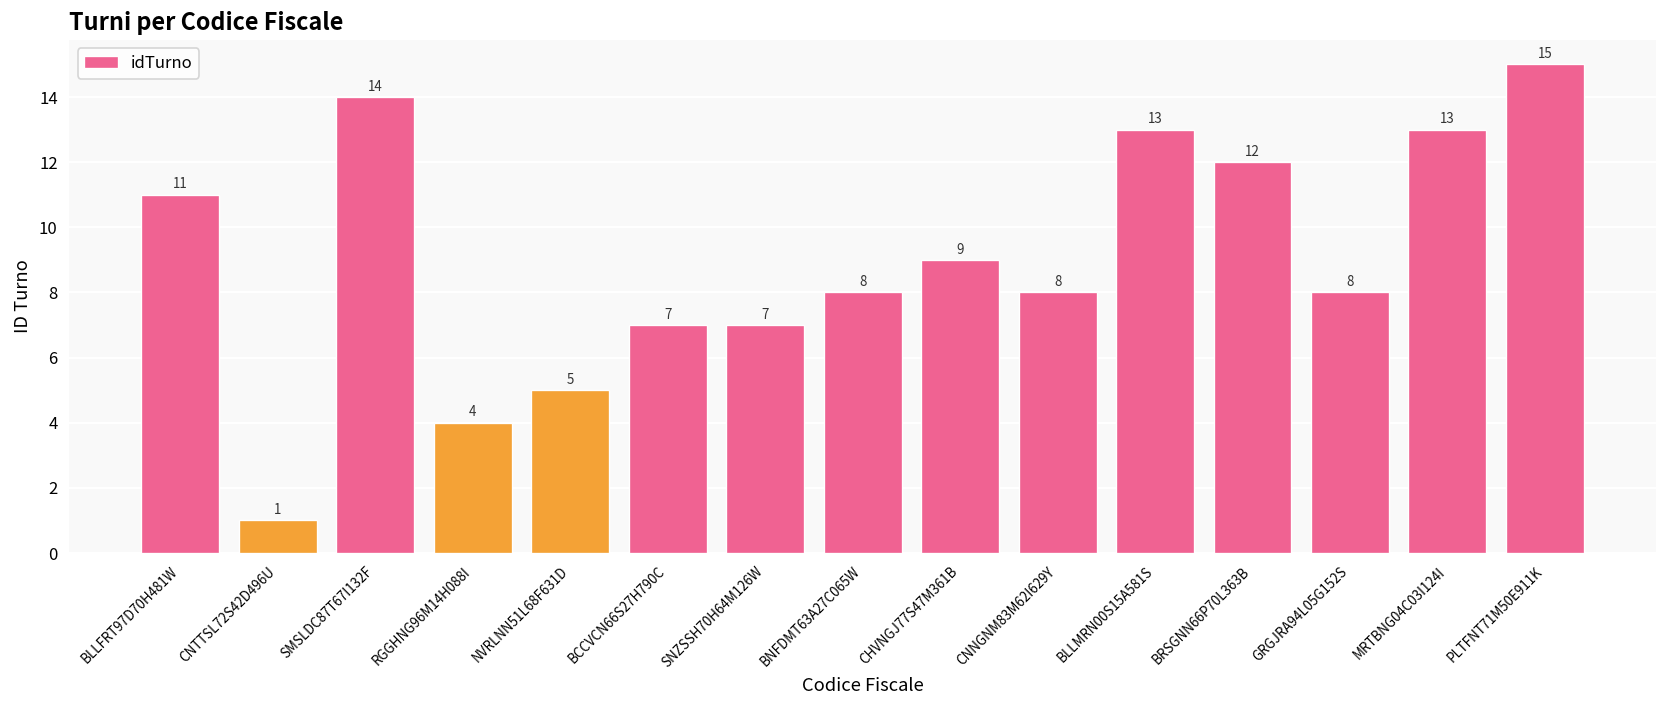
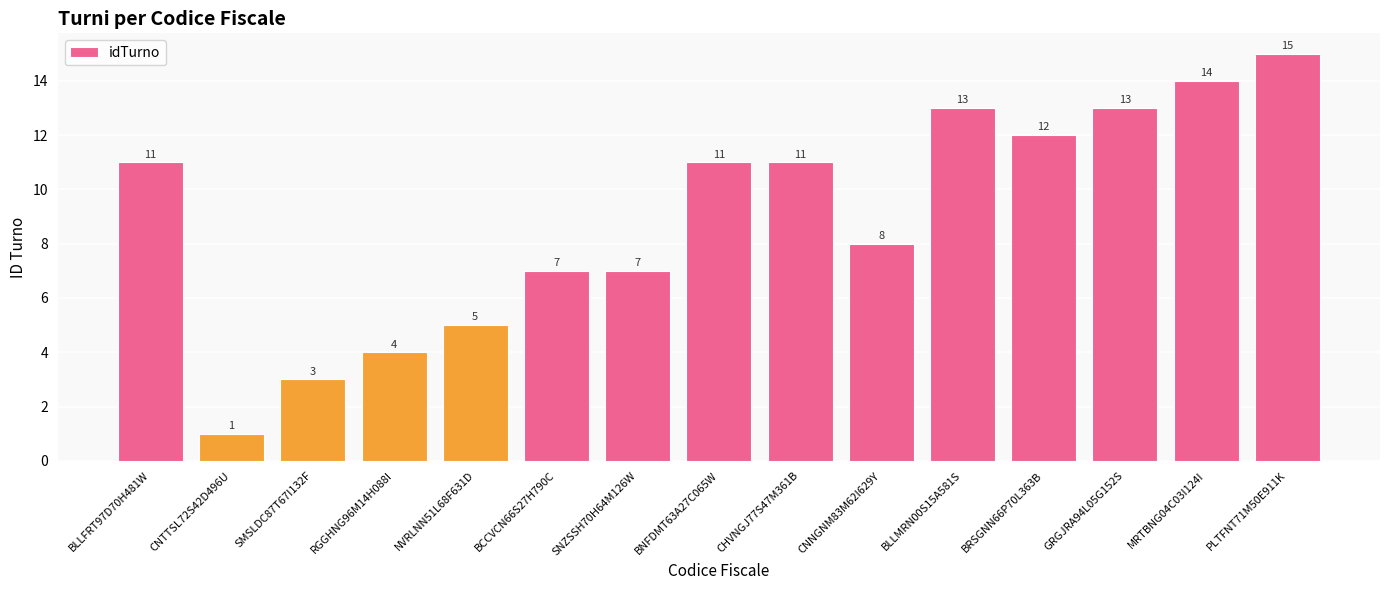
SMSLDC87T67I132F: 14 -> 3
BNFDMT63A27C065W: 8 -> 11
CHVNGJ77S47M361B: 9 -> 11
GRGJRA94L05G152S: 8 -> 13
MRTBNG04C03I124I: 13 -> 14
